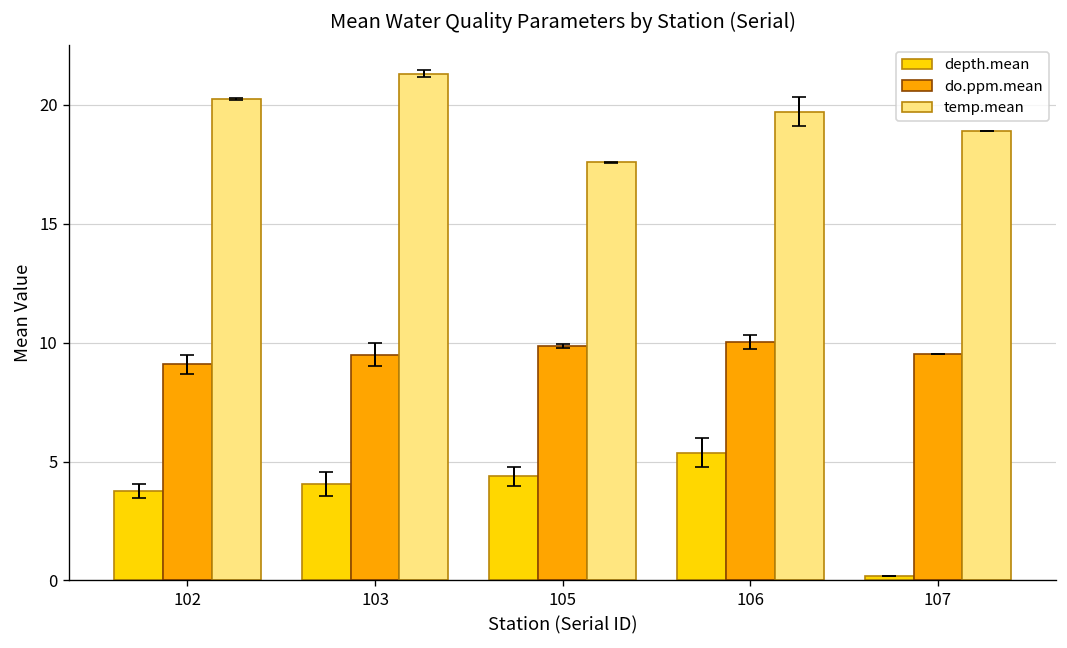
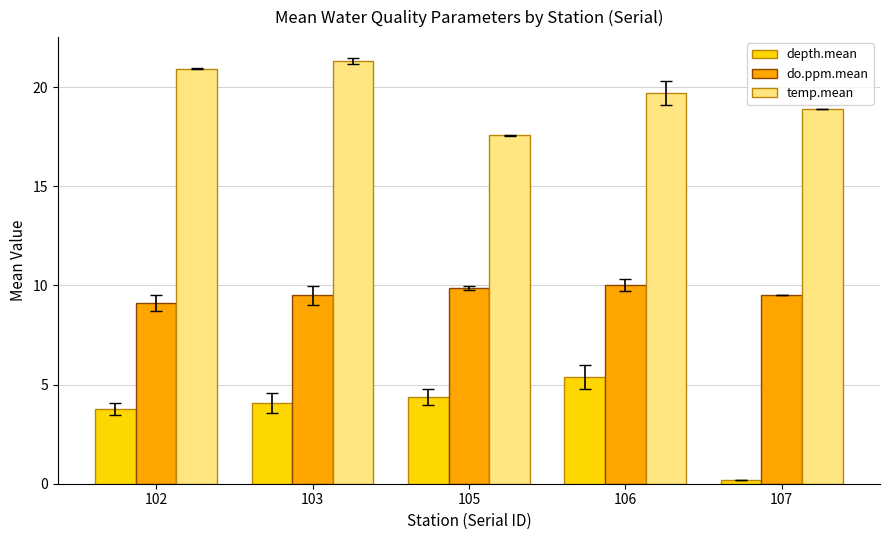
temp.mean, 102: 20.2 -> 20.9
